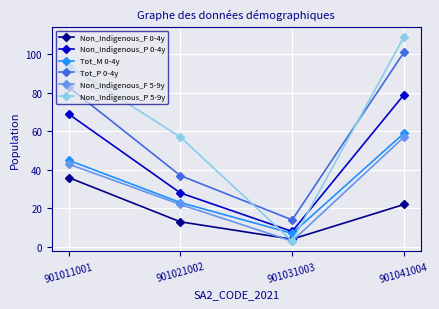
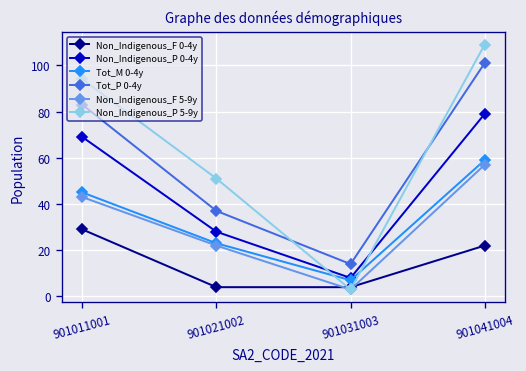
Non_Indigenous_F 0-4y, 901011001: 36 -> 29
Non_Indigenous_F 0-4y, 901021002: 13 -> 4
Non_Indigenous_P 5-9y, 901021002: 57 -> 51
